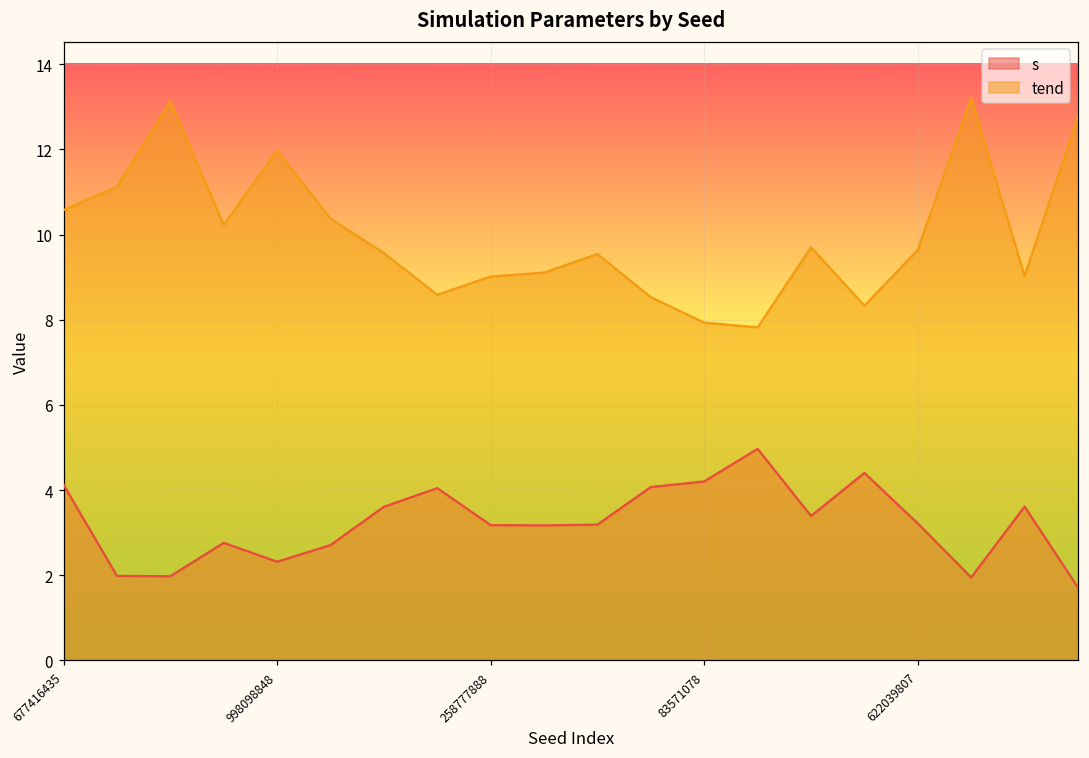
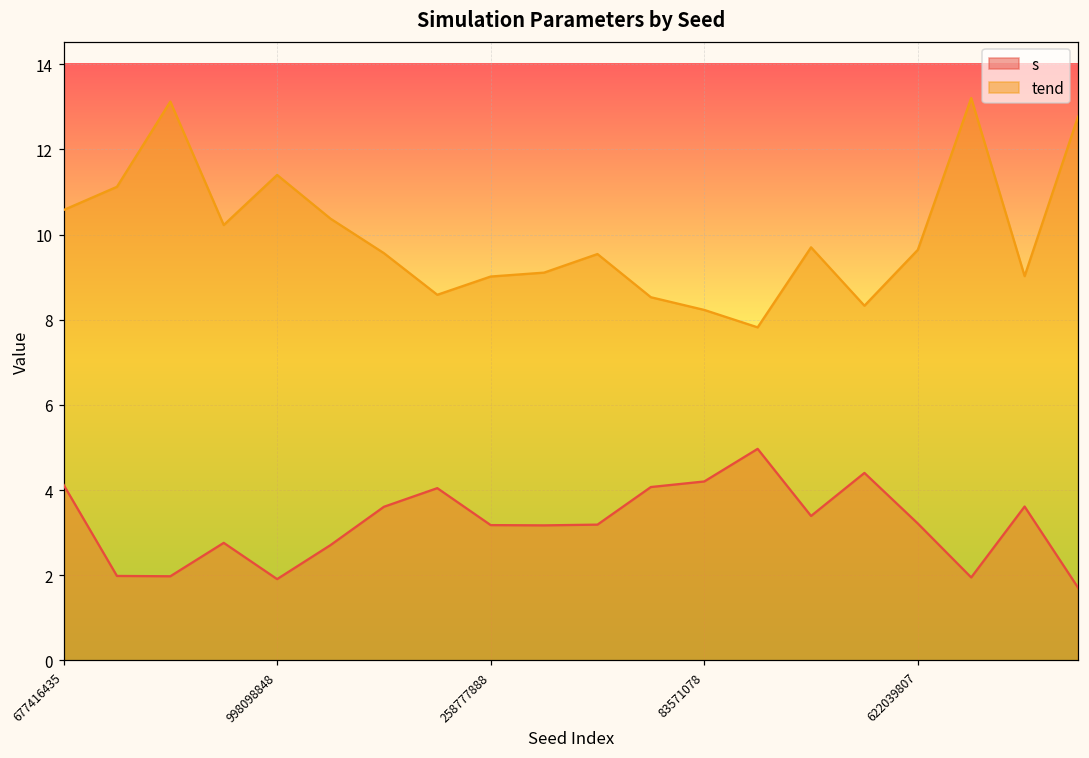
s, 998098848: 2.3 -> 1.9
tend, 998098848: 12.0 -> 11.4
tend, 83571078: 7.9 -> 8.2
